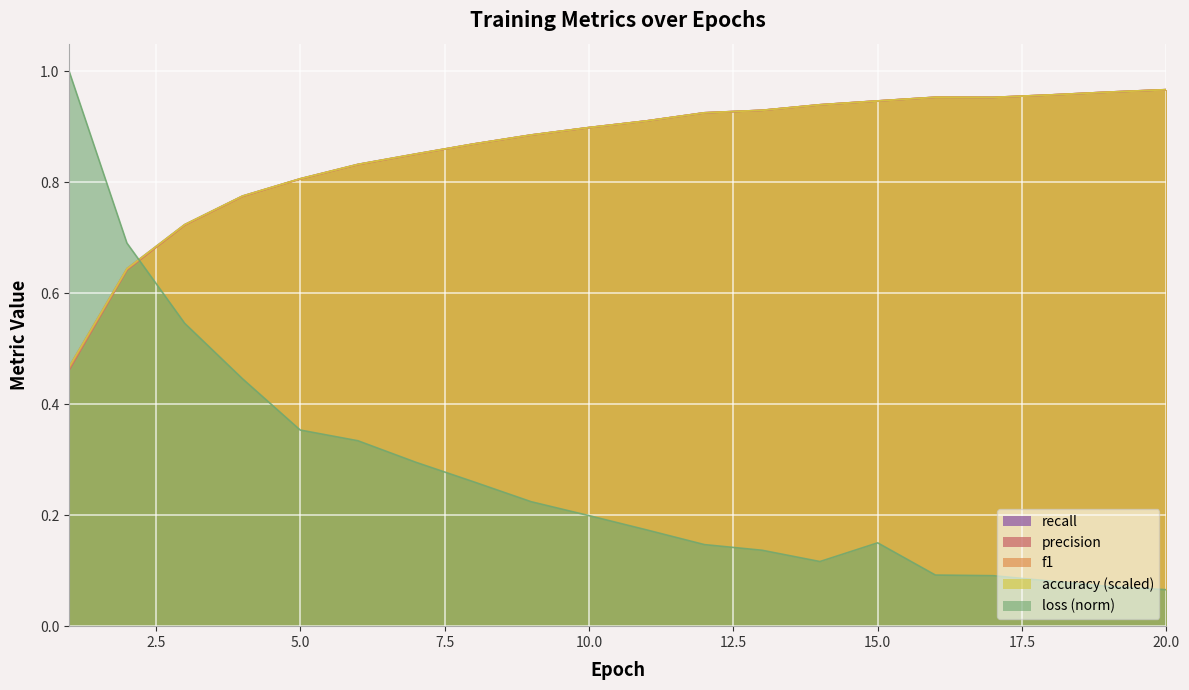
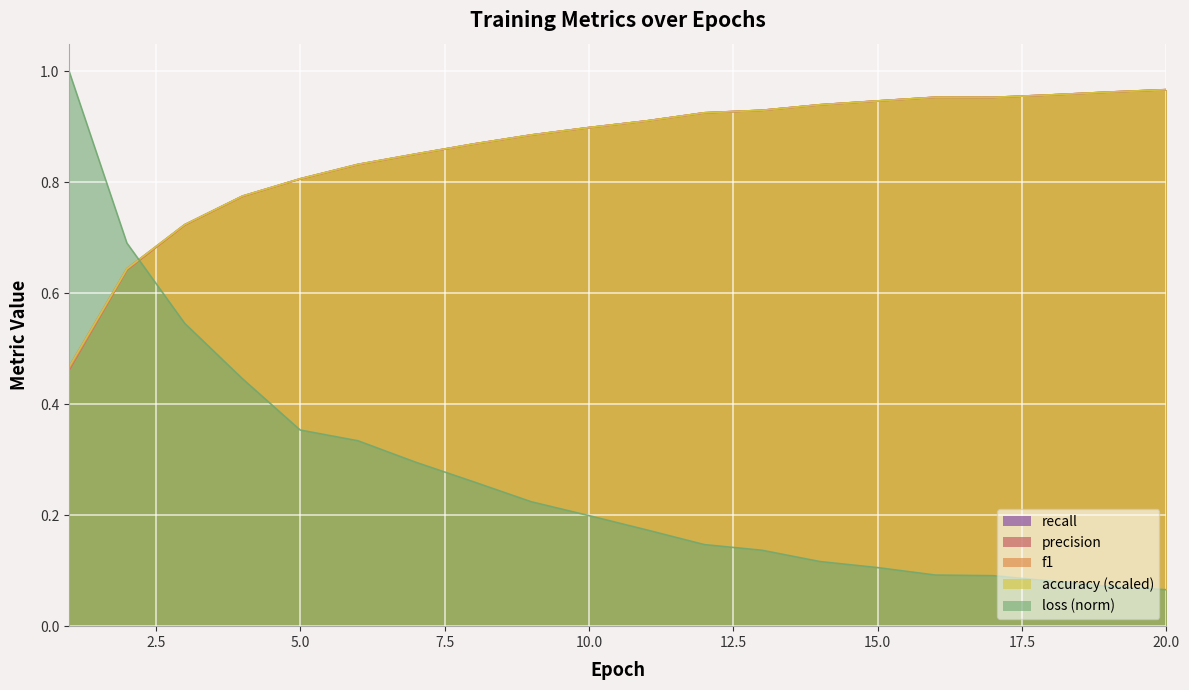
loss (norm), 15.0: 0.15 -> 0.11
